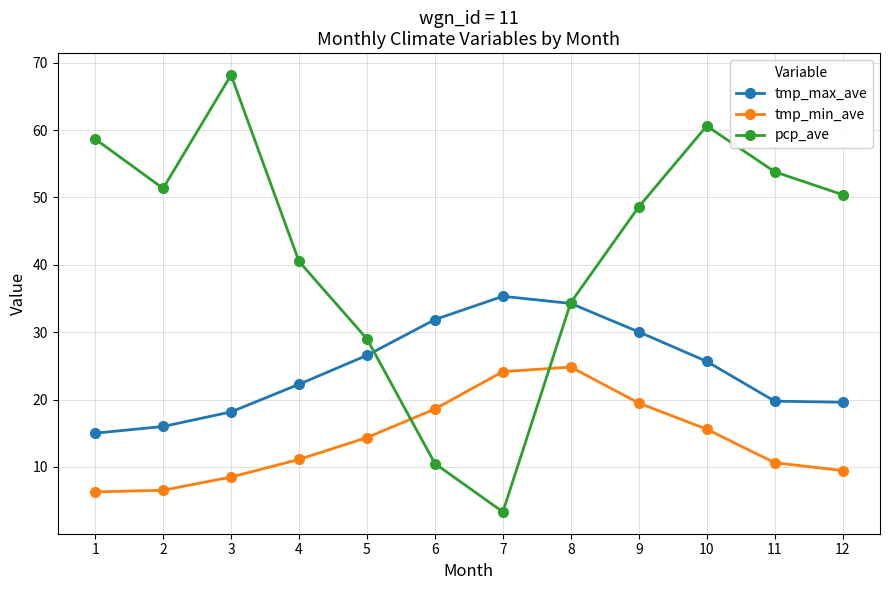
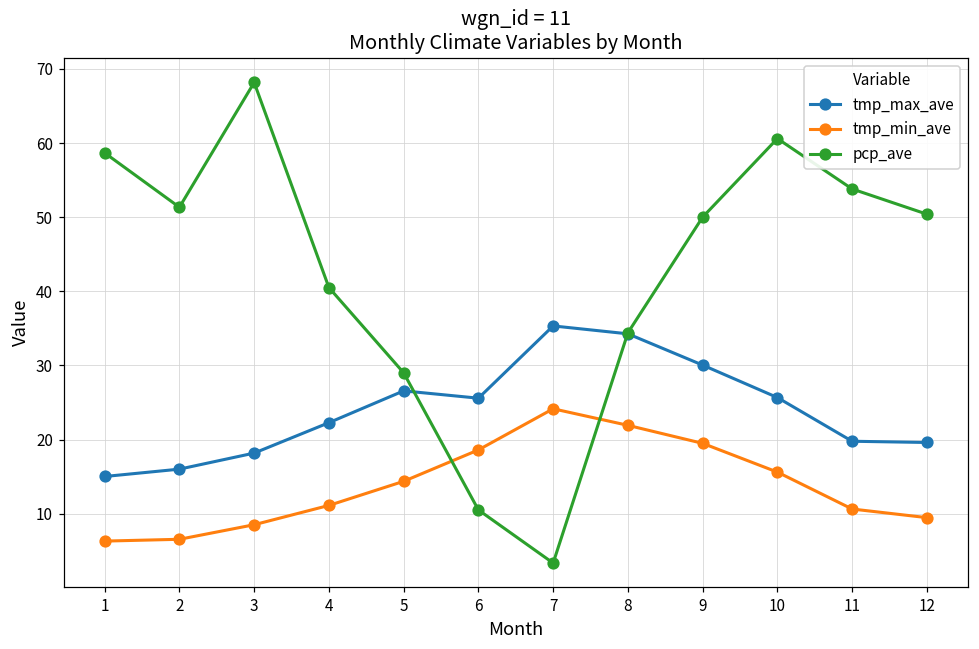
tmp_max_ave, 6: 32 -> 26
tmp_min_ave, 8: 25 -> 22
pcp_ave, 9: 49 -> 50
